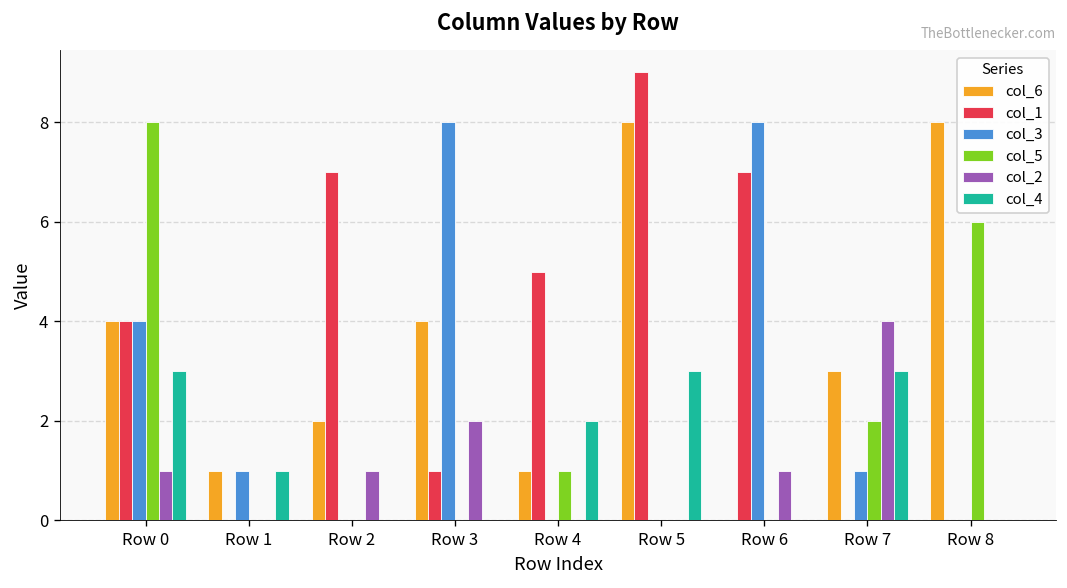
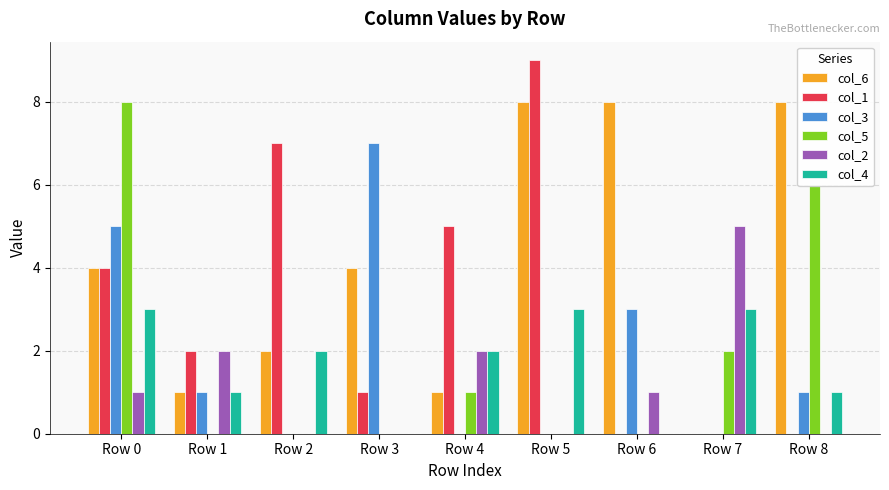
col_3, Row 0: 4 -> 5
col_1, Row 1: 0 -> 2
col_2, Row 1: 0 -> 2
col_2, Row 2: 1 -> 0
col_4, Row 2: 0 -> 2
col_3, Row 3: 8 -> 7
col_2, Row 3: 2 -> 0
col_2, Row 4: 0 -> 2
col_6, Row 6: 0 -> 8
col_1, Row 6: 7 -> 0
col_3, Row 6: 8 -> 3
col_6, Row 7: 3 -> 0
col_3, Row 7: 1 -> 0
col_2, Row 7: 4 -> 5
col_3, Row 8: 0 -> 1
col_4, Row 8: 0 -> 1
